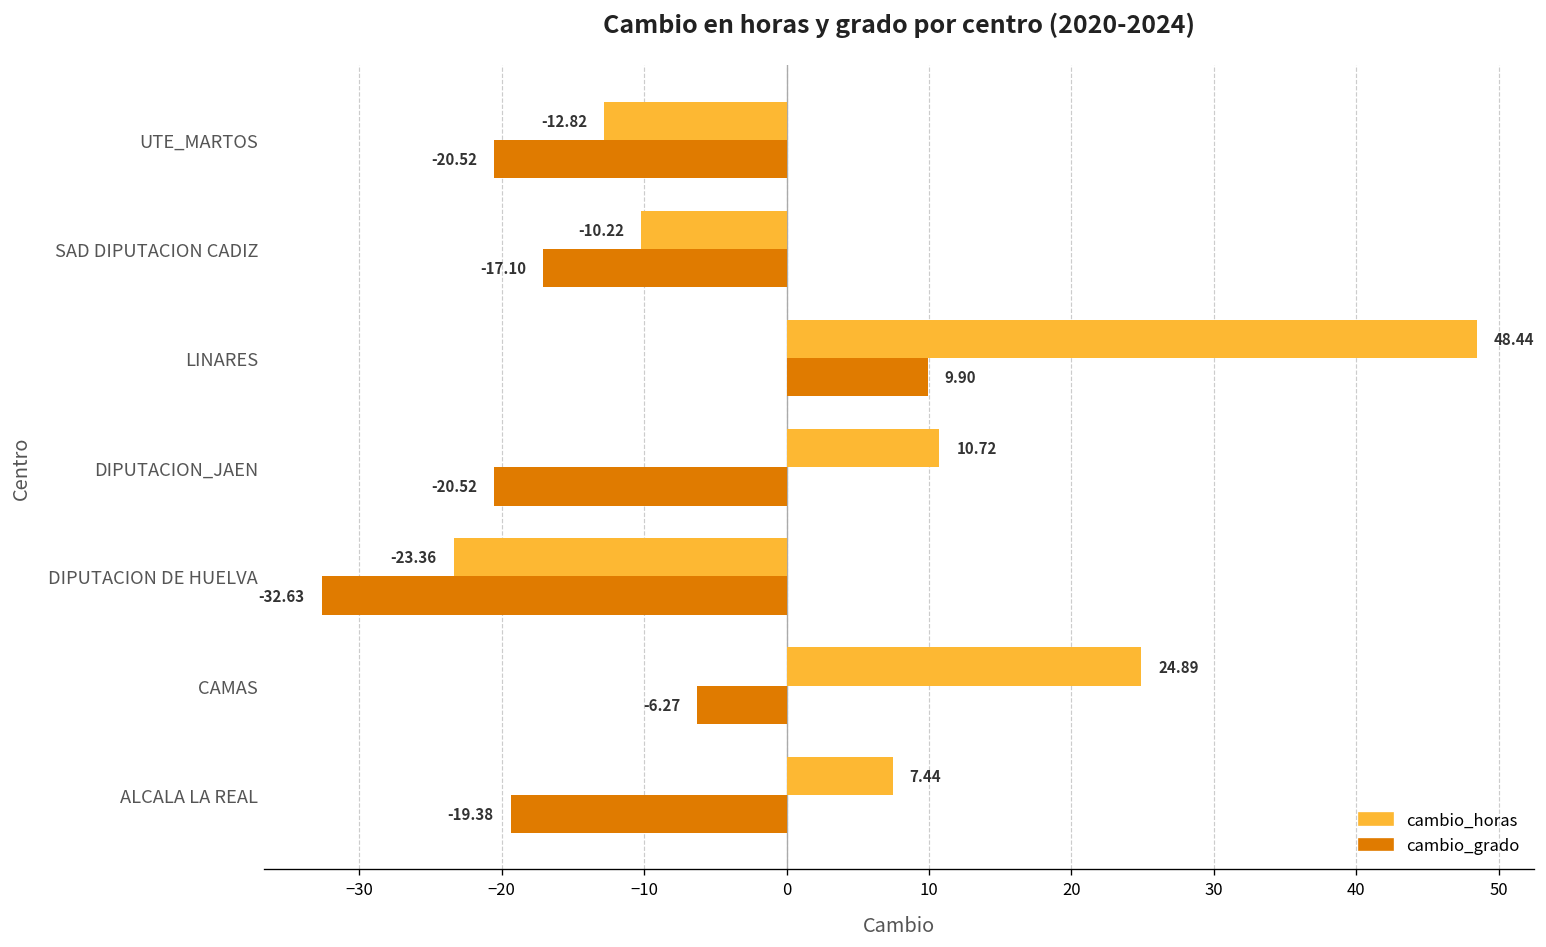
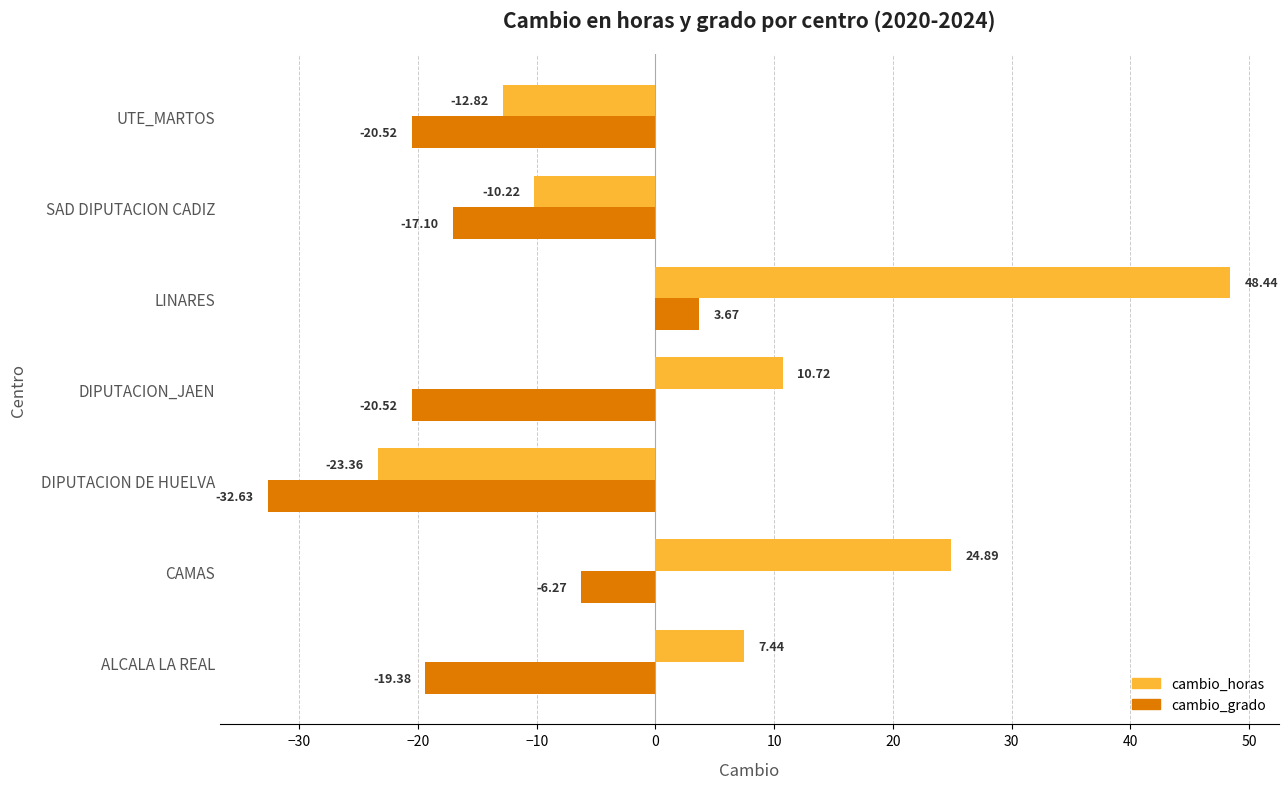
cambio_grado, LINARES: 9.90 -> 3.67
